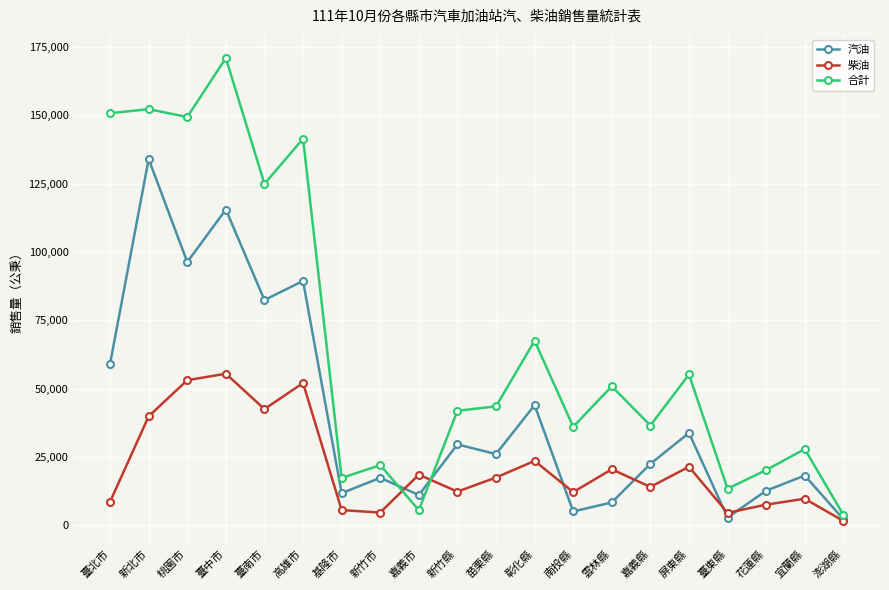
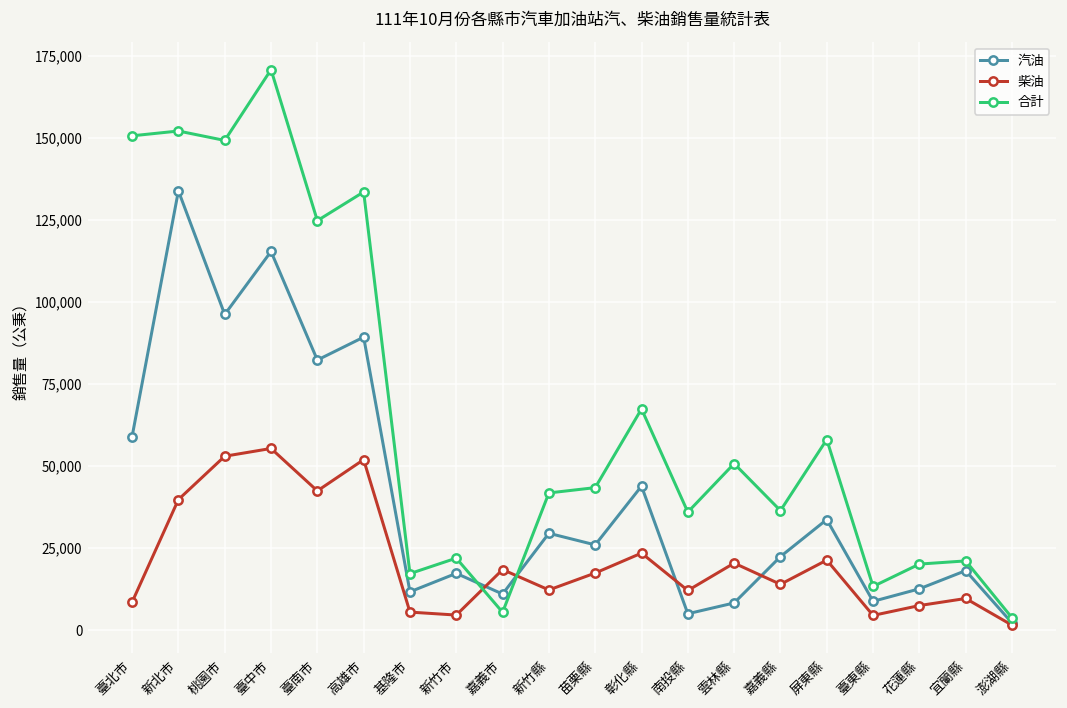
合計, 高雄市: 141,000 -> 134,000
合計, 屏東縣: 55,000 -> 58,000
汽油, 臺東縣: 3,000 -> 9,000
合計, 宜蘭縣: 28,000 -> 21,000
